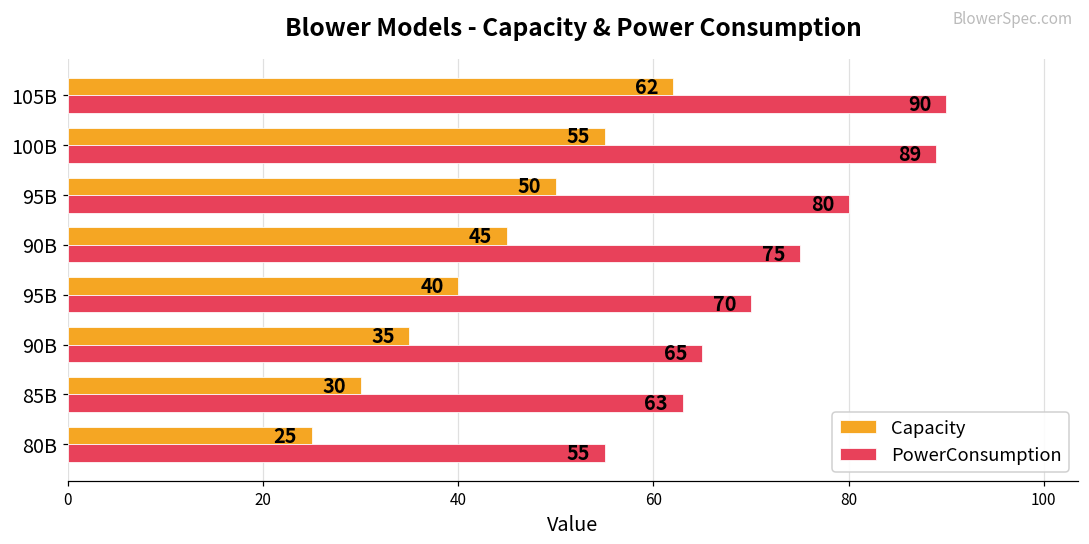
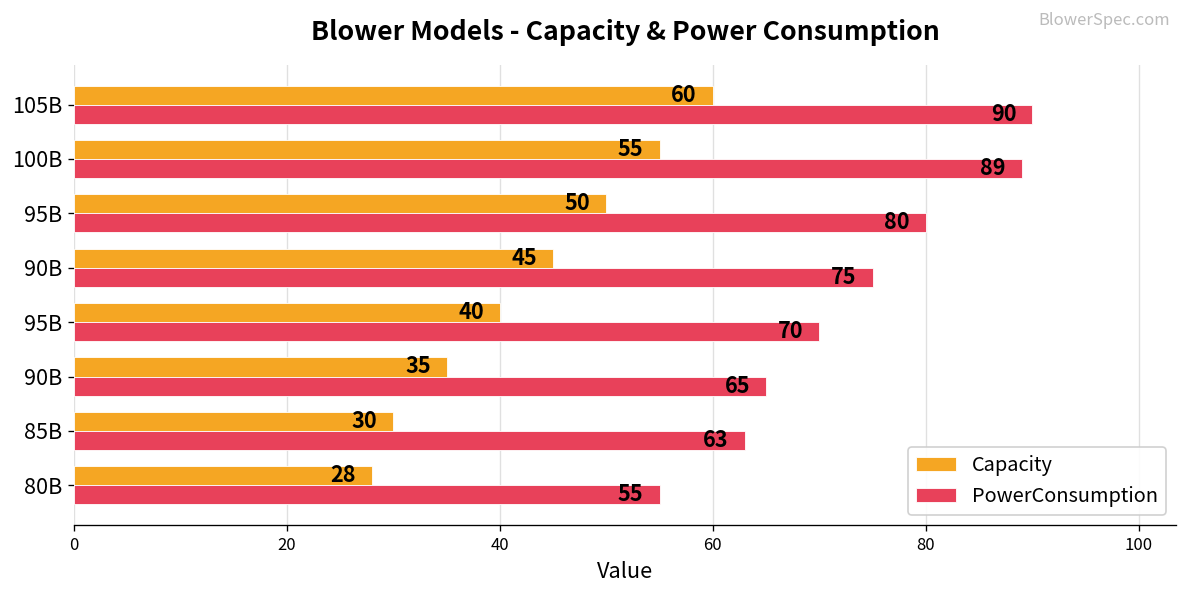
Capacity, 105B: 62 -> 60
Capacity, 80B: 25 -> 28
